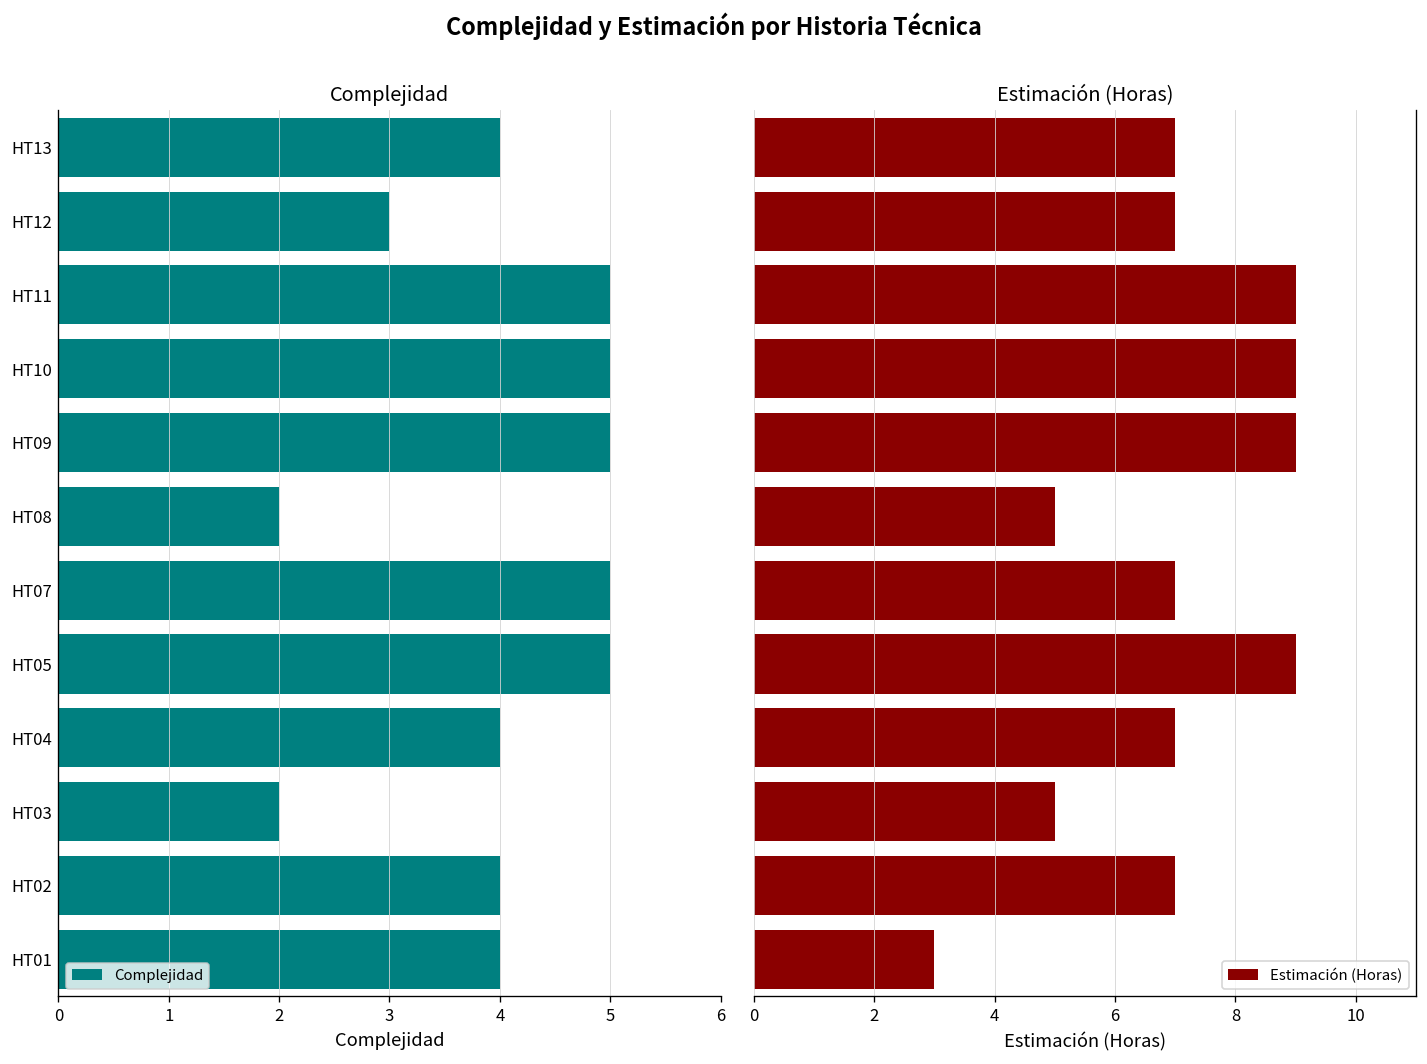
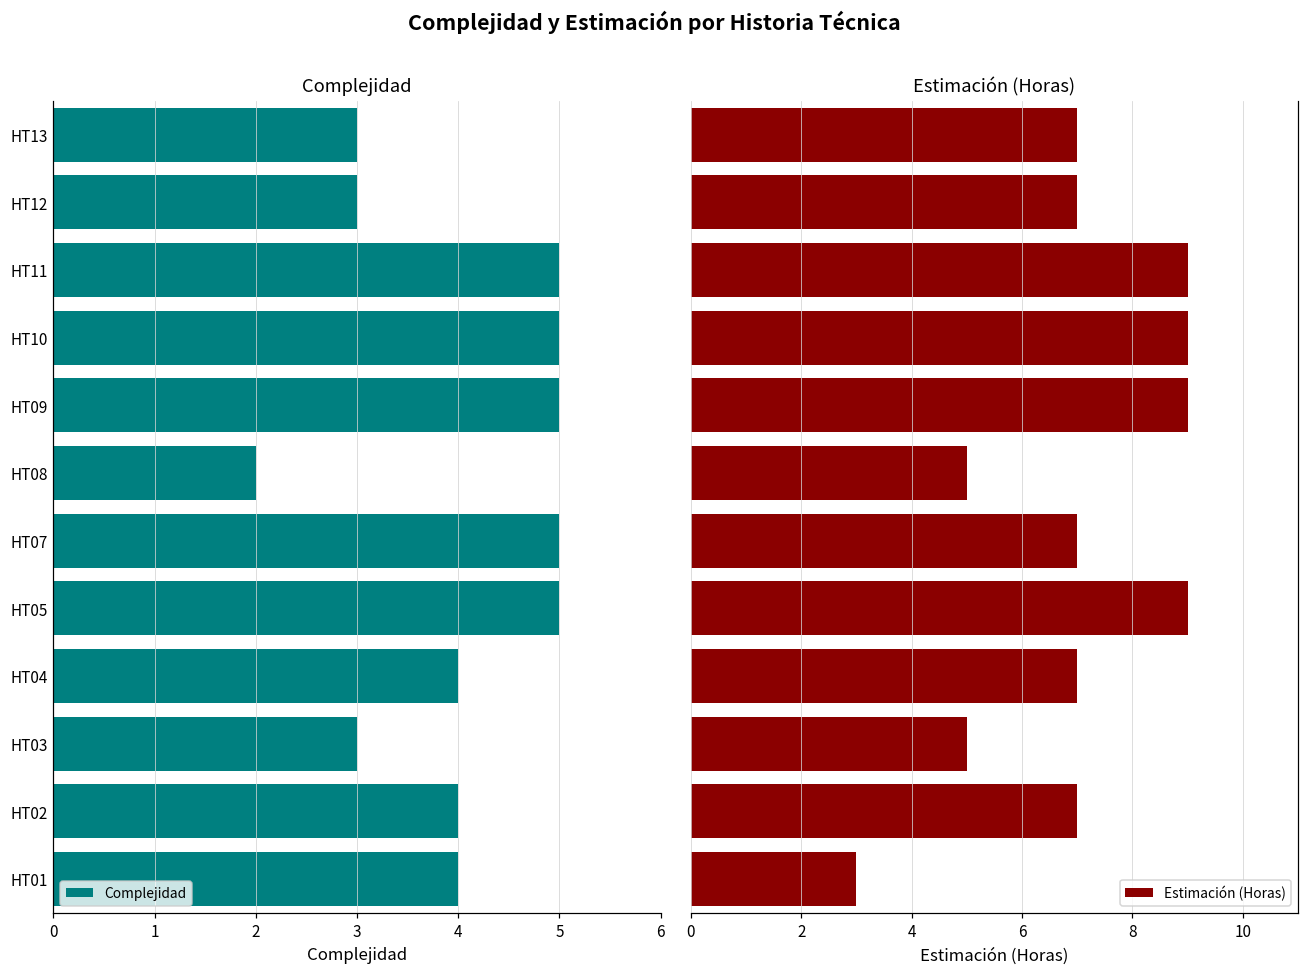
Complejidad, HT13: 4 -> 3
Complejidad, HT03: 2 -> 3
